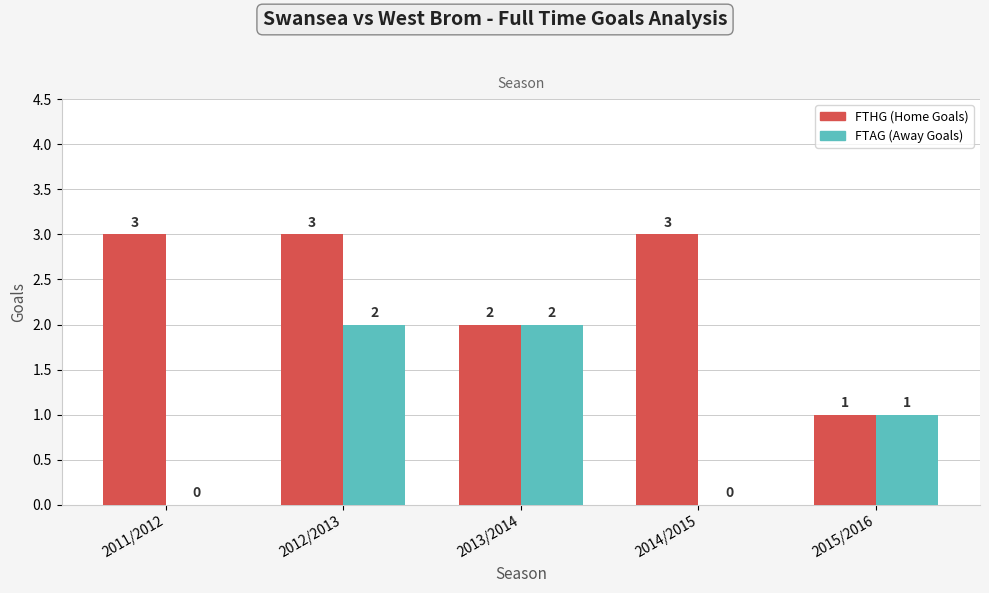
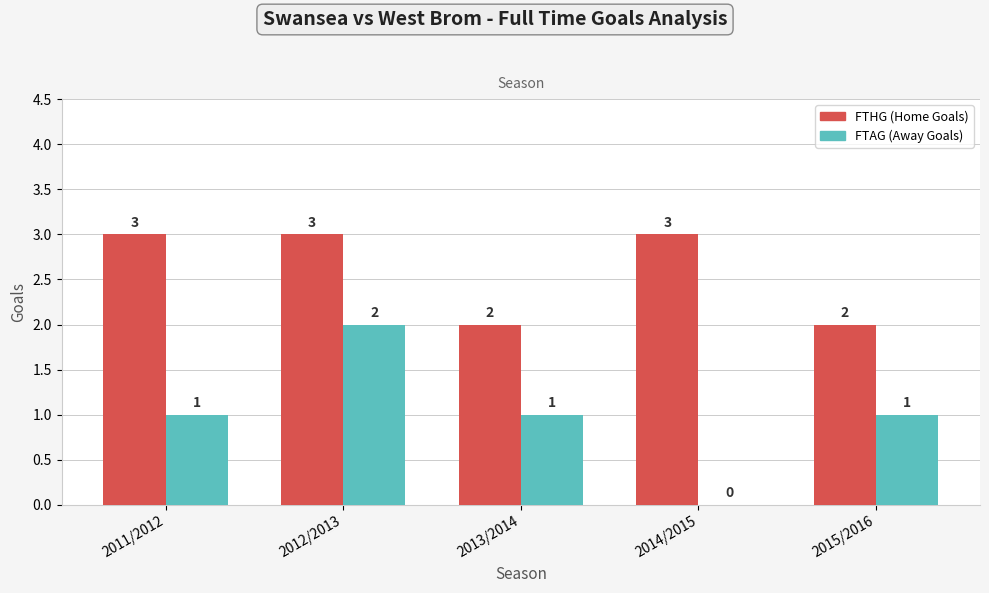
FTAG (Away Goals), 2011/2012: 0 -> 1
FTAG (Away Goals), 2013/2014: 2 -> 1
FTHG (Home Goals), 2015/2016: 1 -> 2
